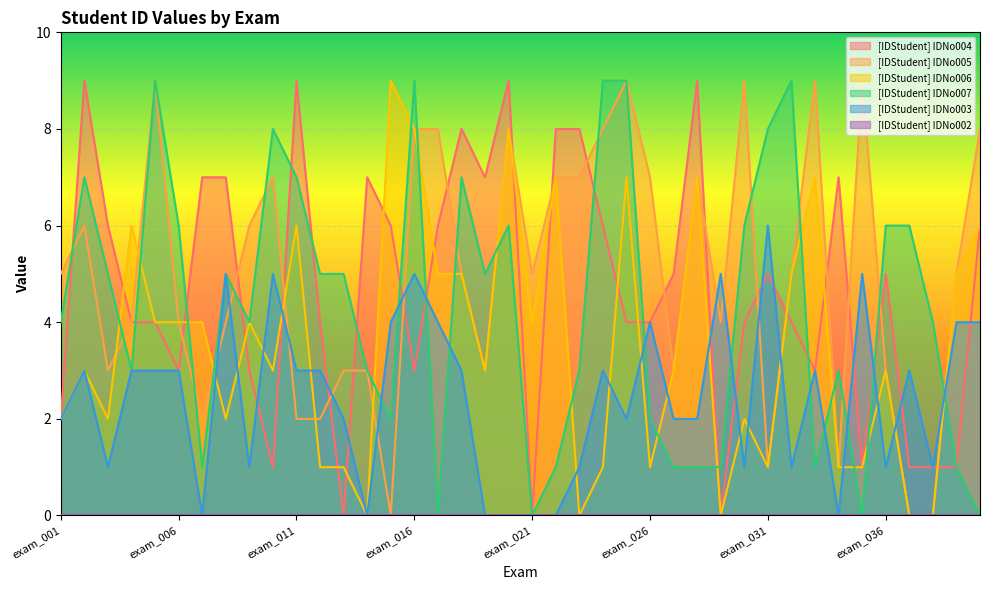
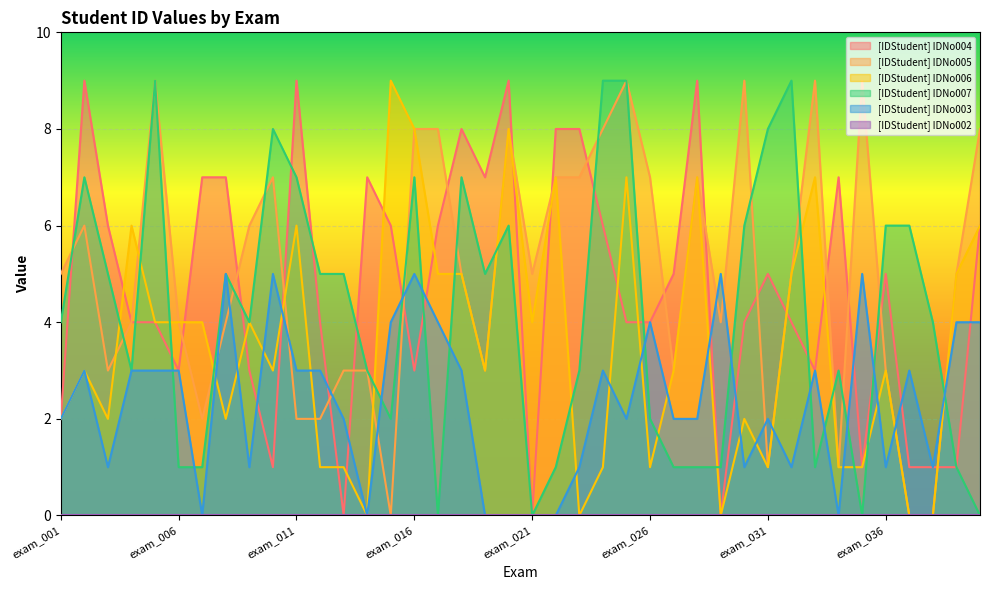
[IDStudent] IDNo007, exam_006: 6 -> 1
[IDStudent] IDNo007, exam_016: 9 -> 7
[IDStudent] IDNo003, exam_031: 6 -> 2
